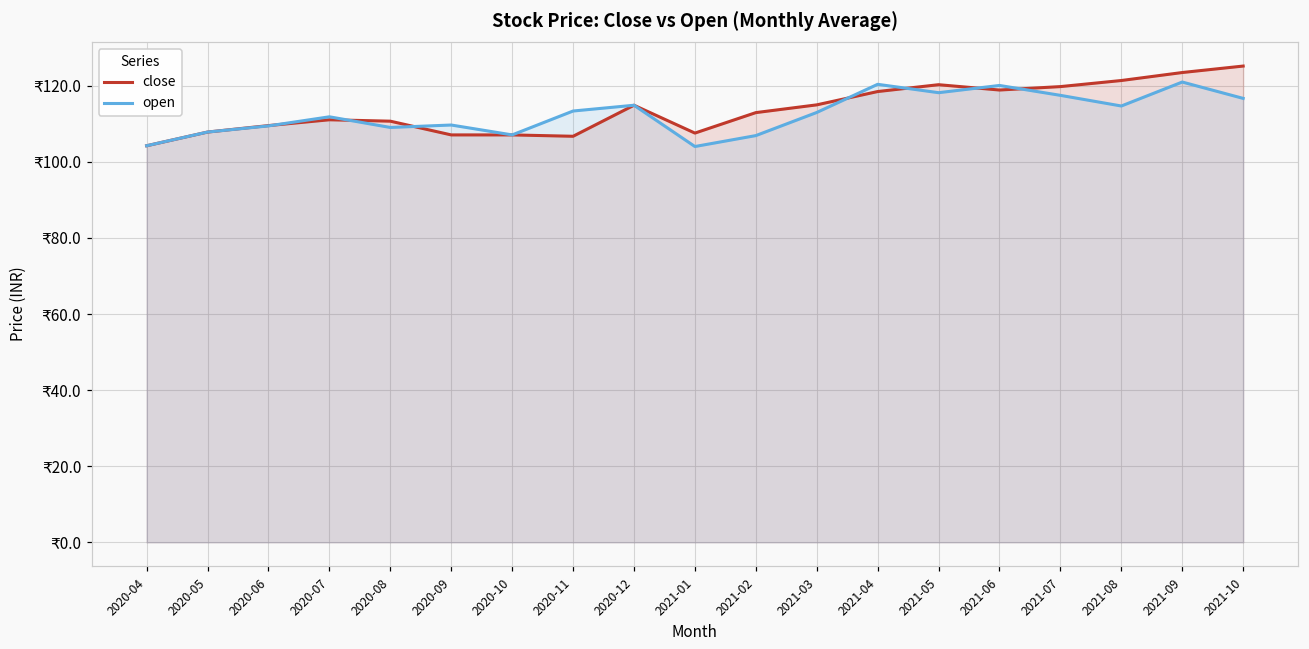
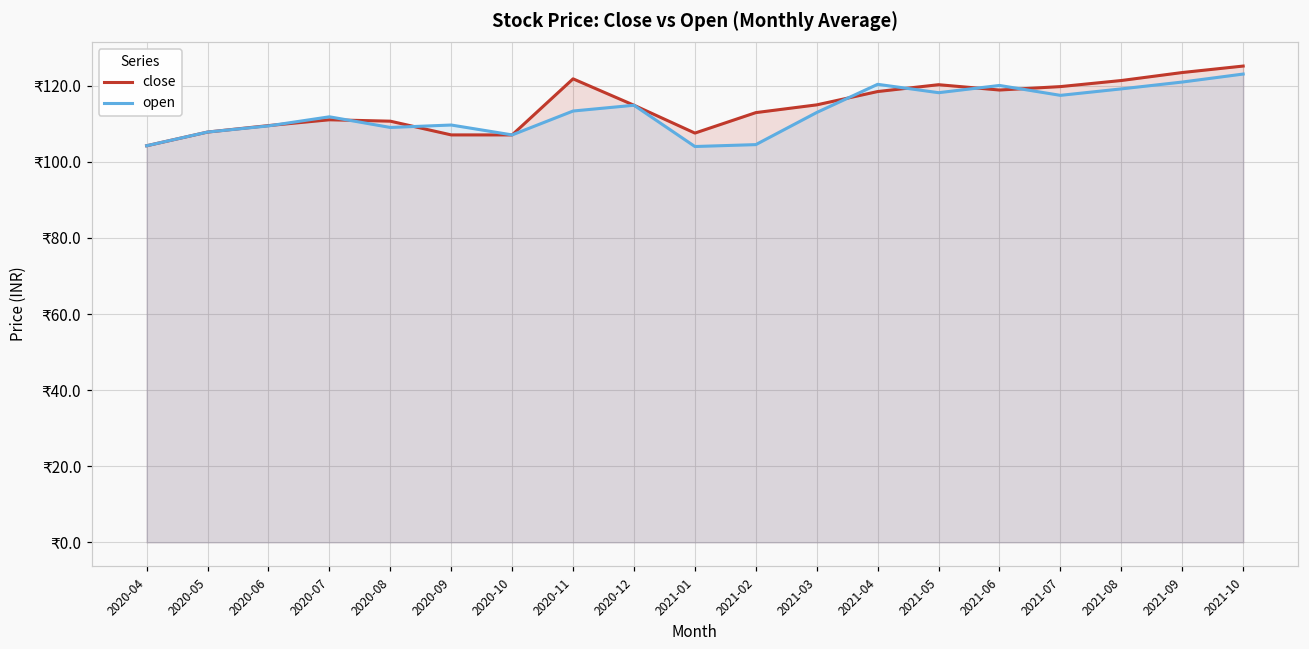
close, 2020-11: ₹107 -> ₹122
open, 2021-02: ₹107 -> ₹105
open, 2021-08: ₹115 -> ₹119
open, 2021-10: ₹117 -> ₹123
